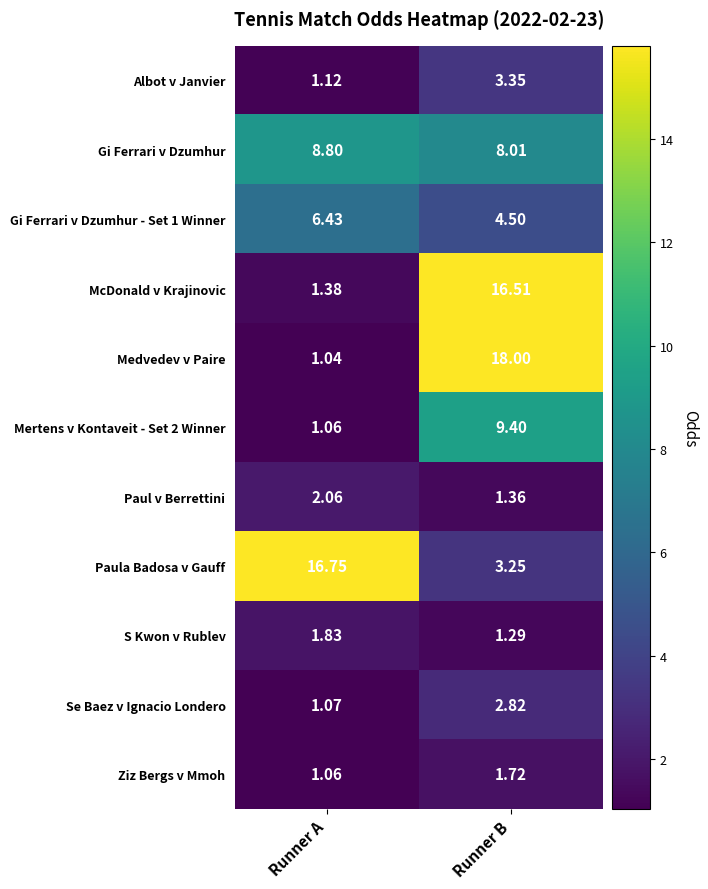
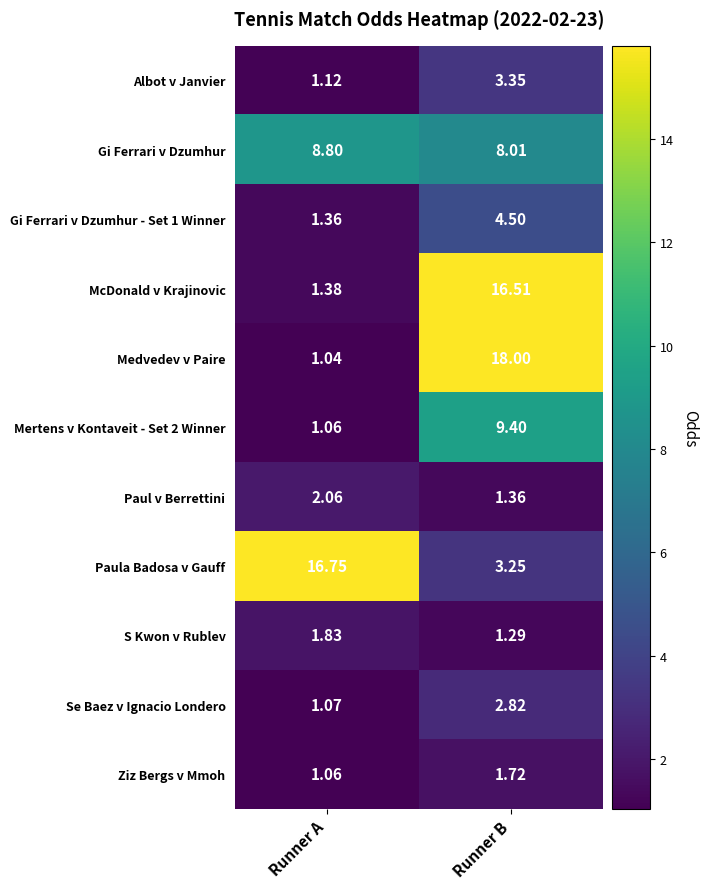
Gi Ferrari v Dzumhur - Set 1 Winner, Runner A: 6.43 -> 1.36
